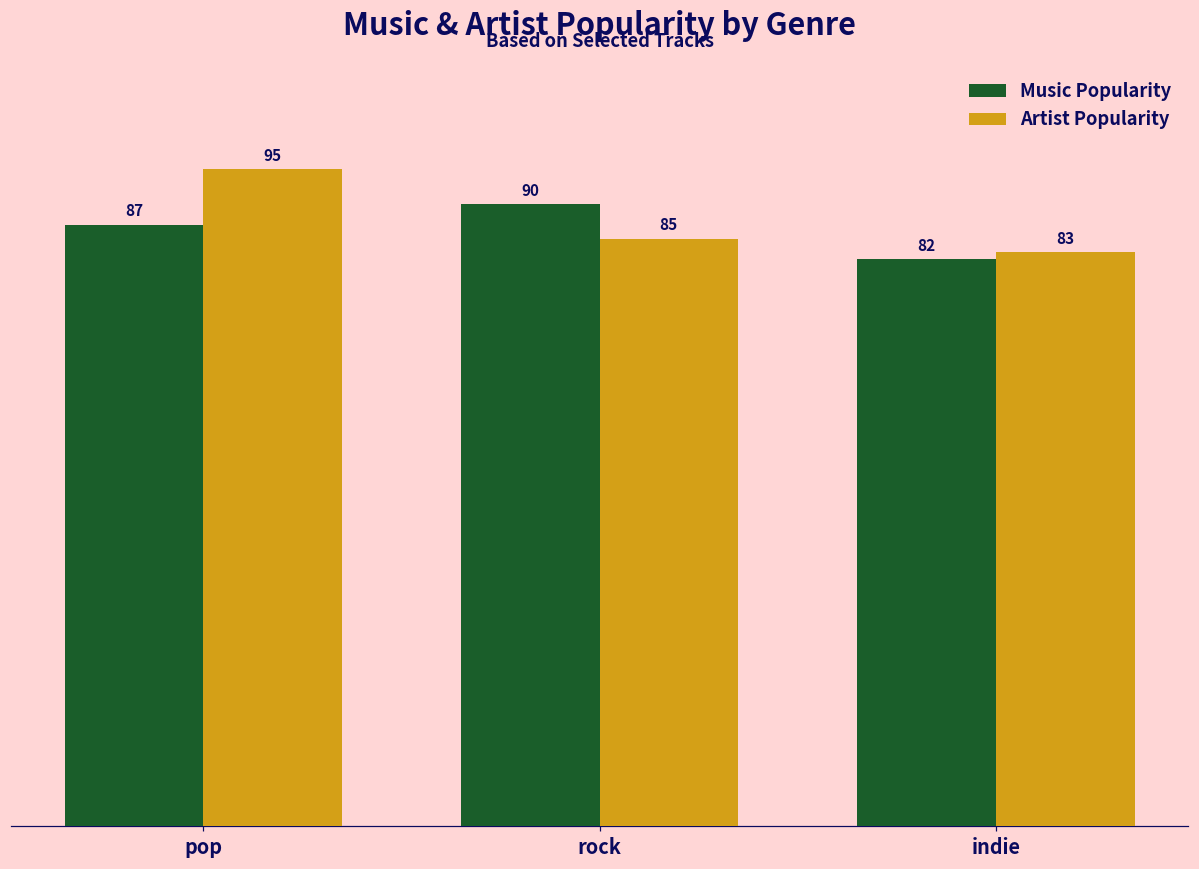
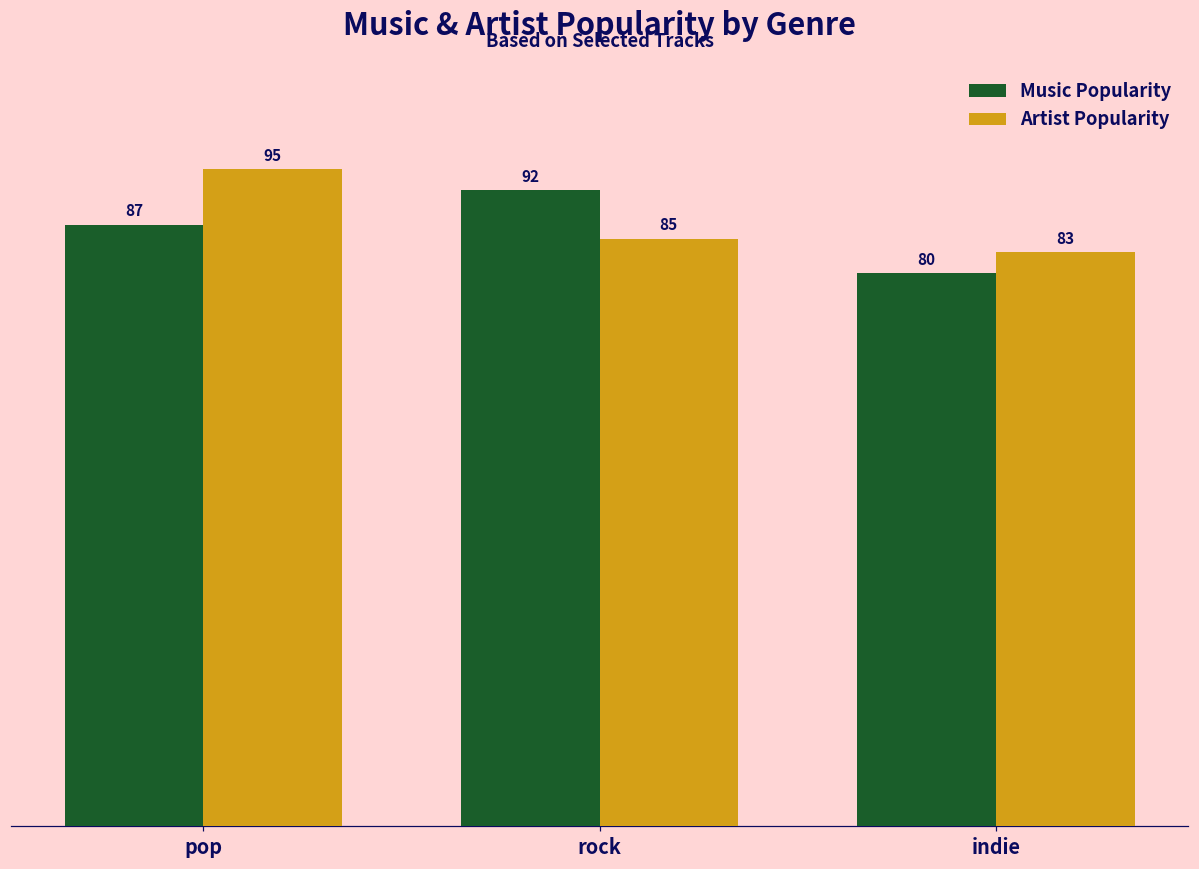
Music Popularity, rock: 90 -> 92
Music Popularity, indie: 82 -> 80
